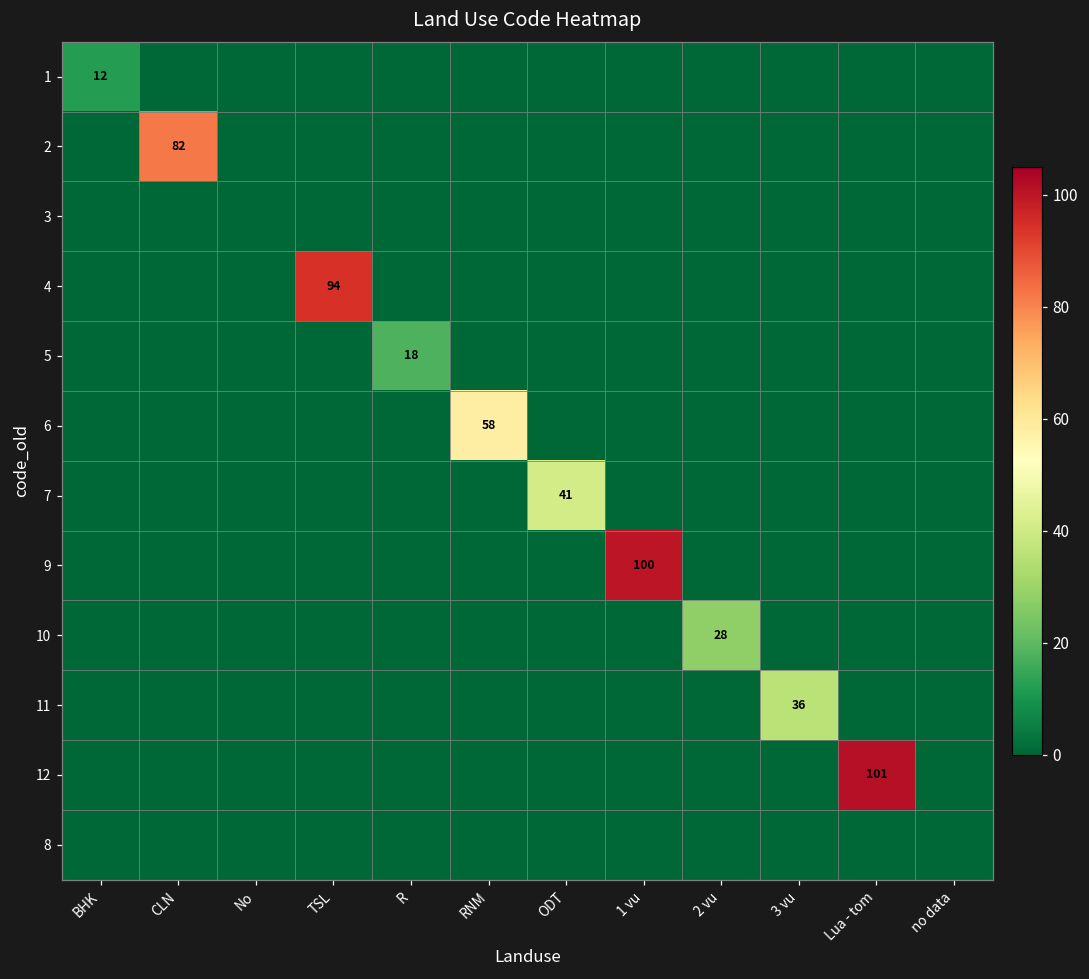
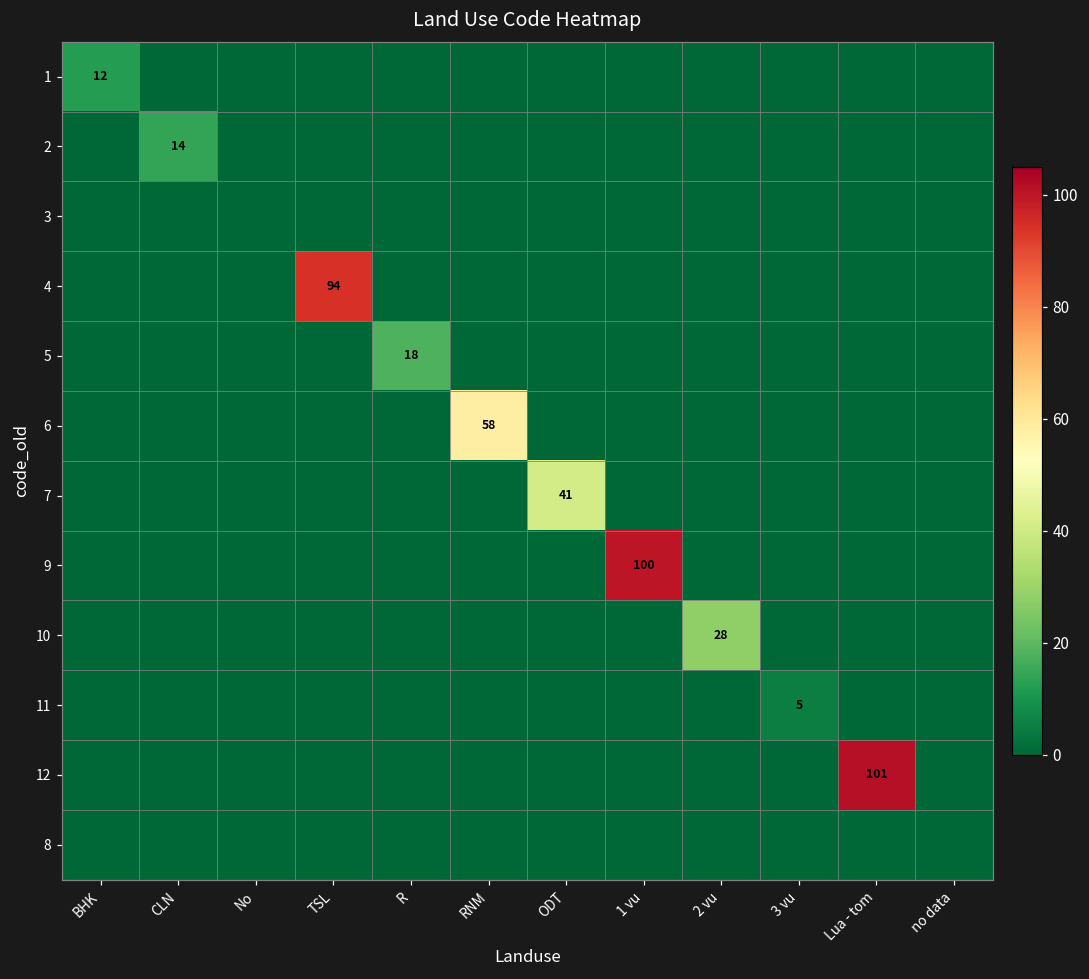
2, CLN: 82 -> 14
11, 3 vu: 36 -> 5
